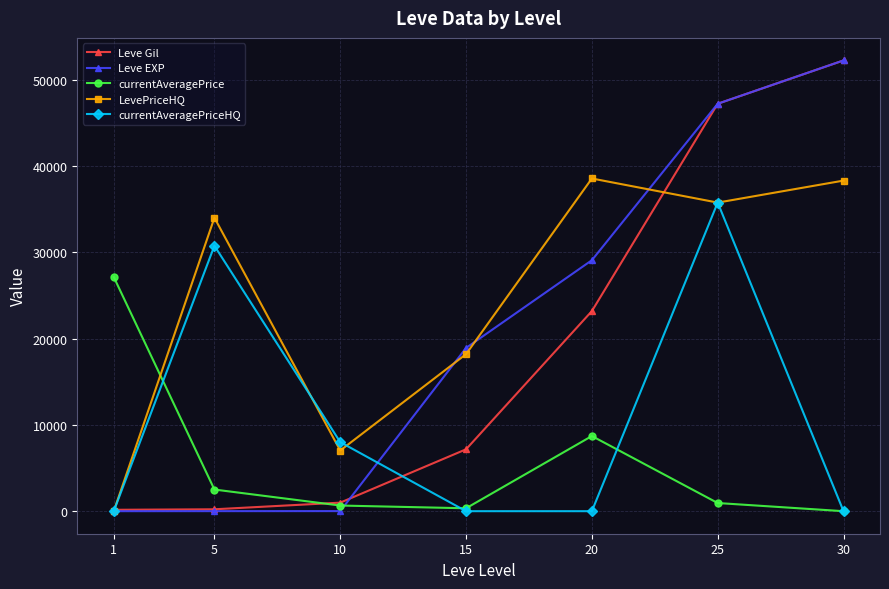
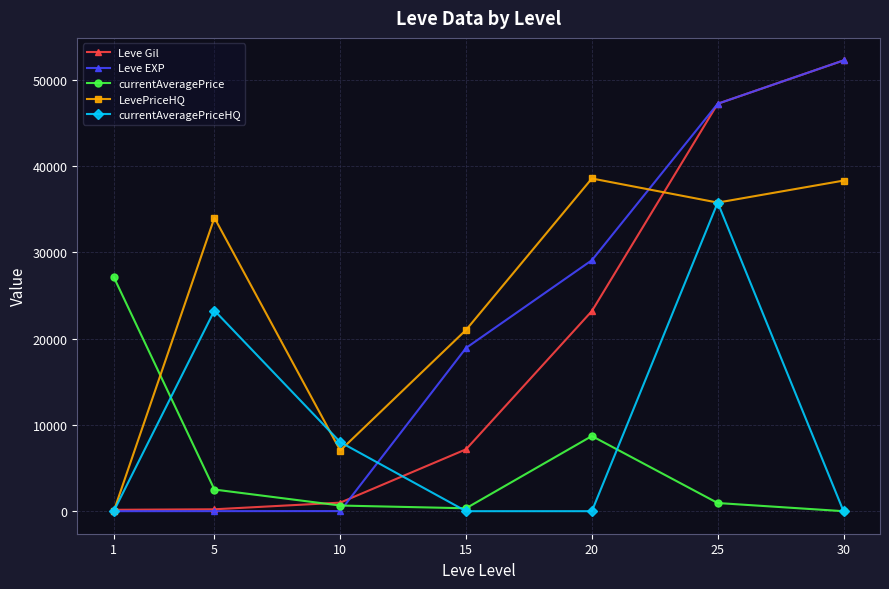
currentAveragePriceHQ, 5: 31000 -> 23000
LevePriceHQ, 15: 18000 -> 21000
